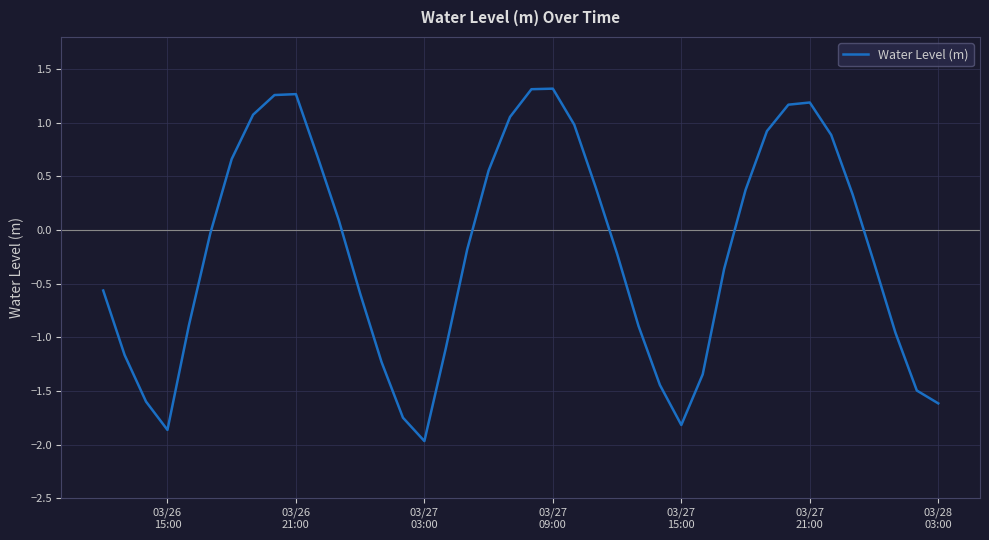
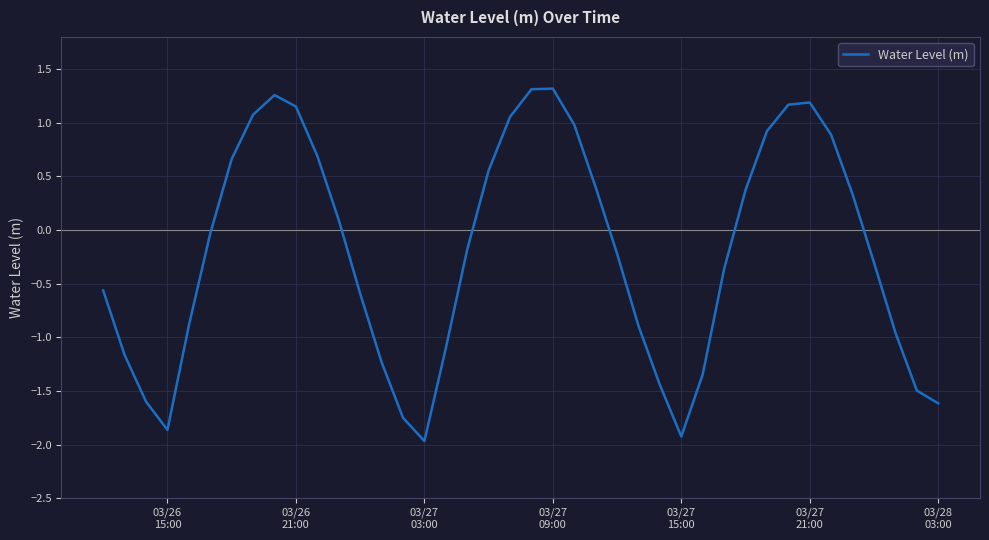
03/26 21:00: 1.27 -> 1.15
03/27 15:00: -1.82 -> -1.92
